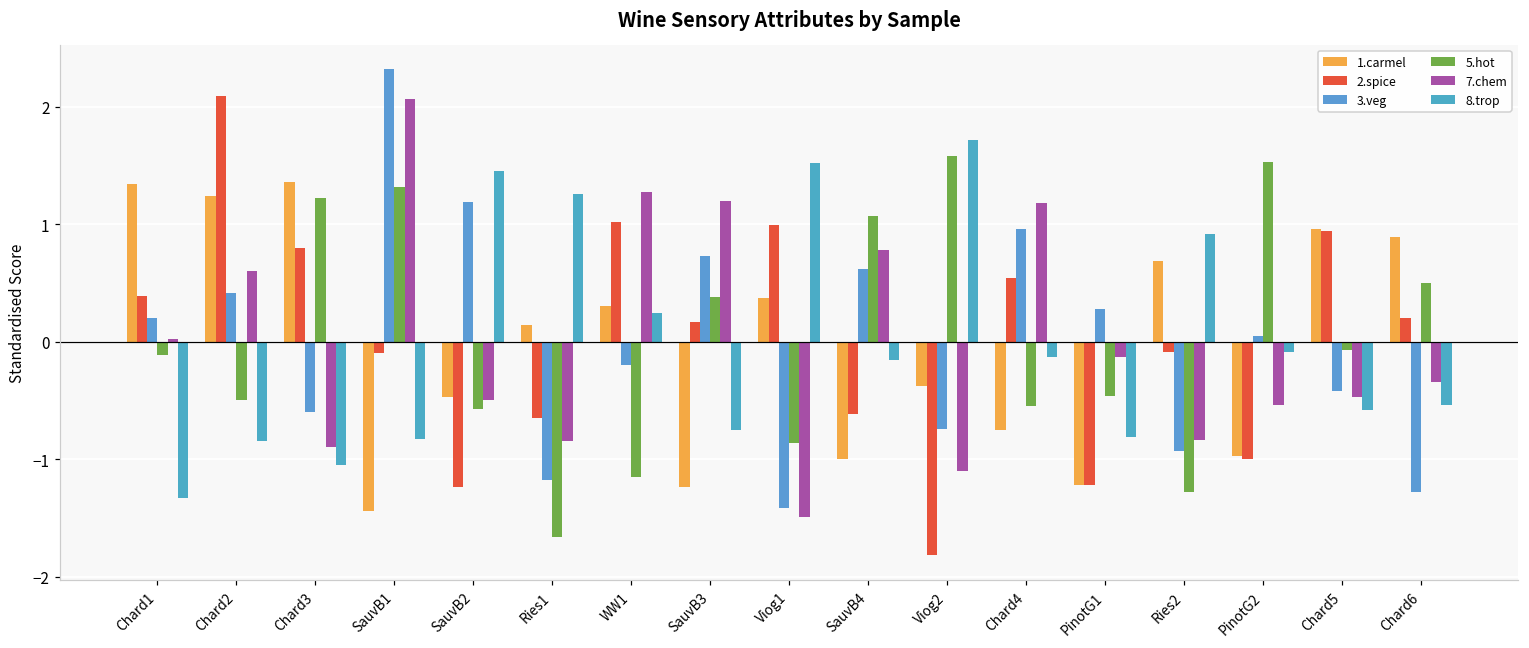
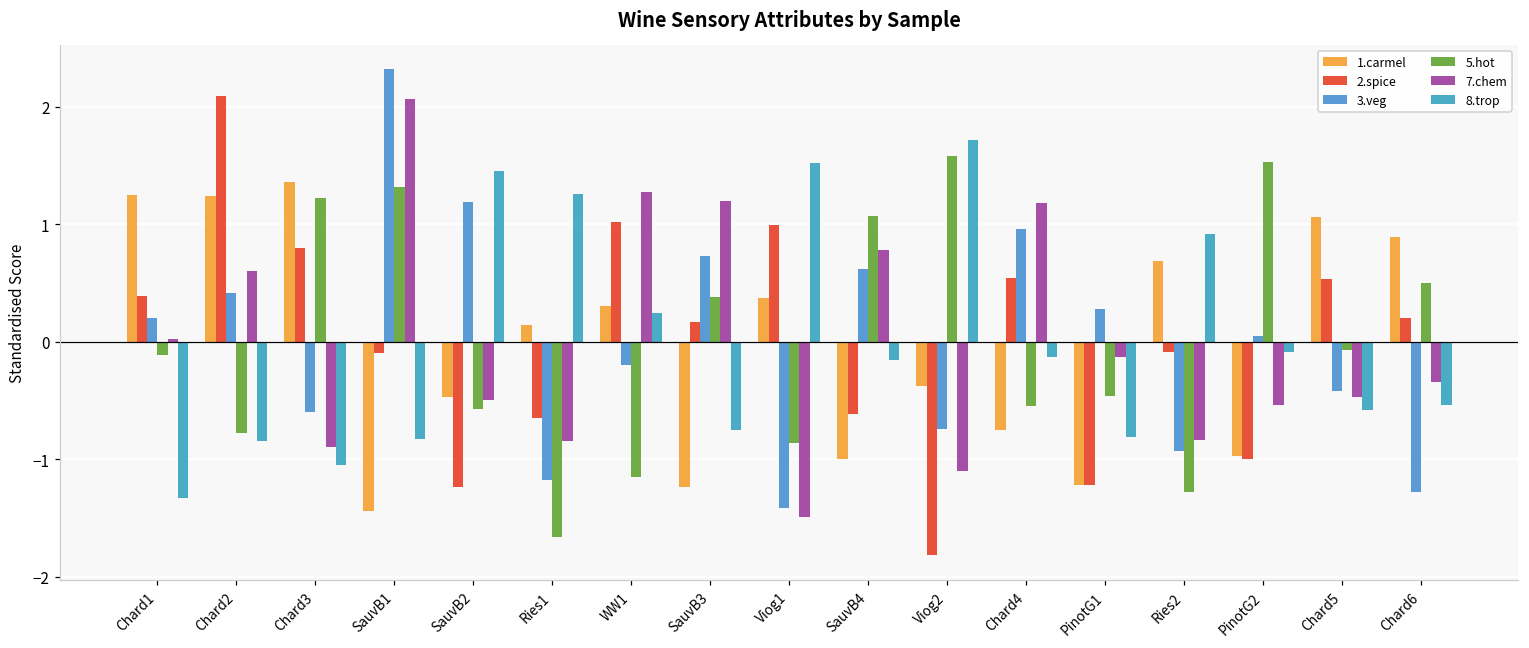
1.carmel, Chard1: 1.34 -> 1.25
5.hot, Chard2: -0.50 -> -0.78
1.carmel, Chard5: 0.96 -> 1.06
2.spice, Chard5: 0.94 -> 0.53
